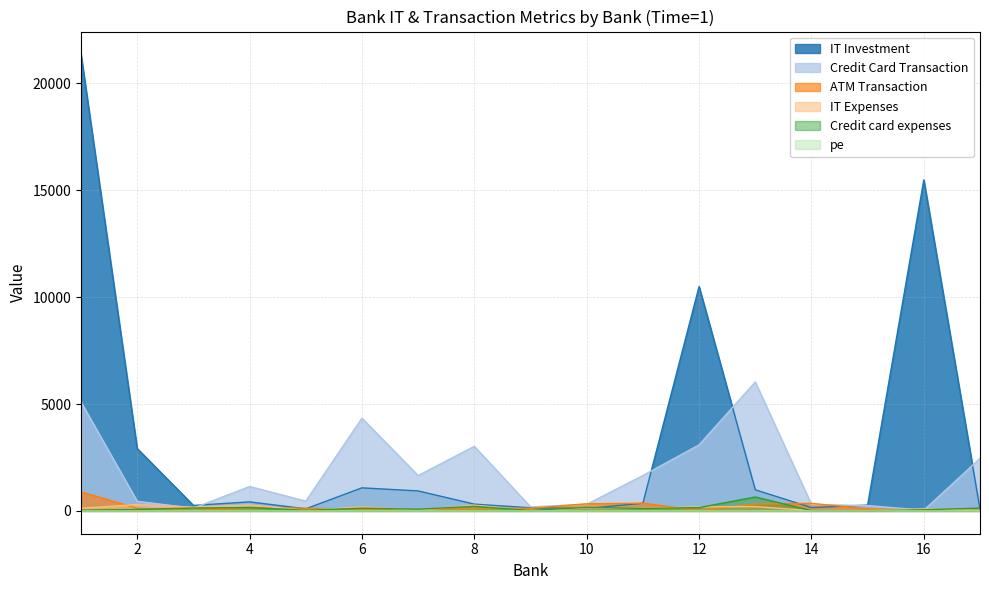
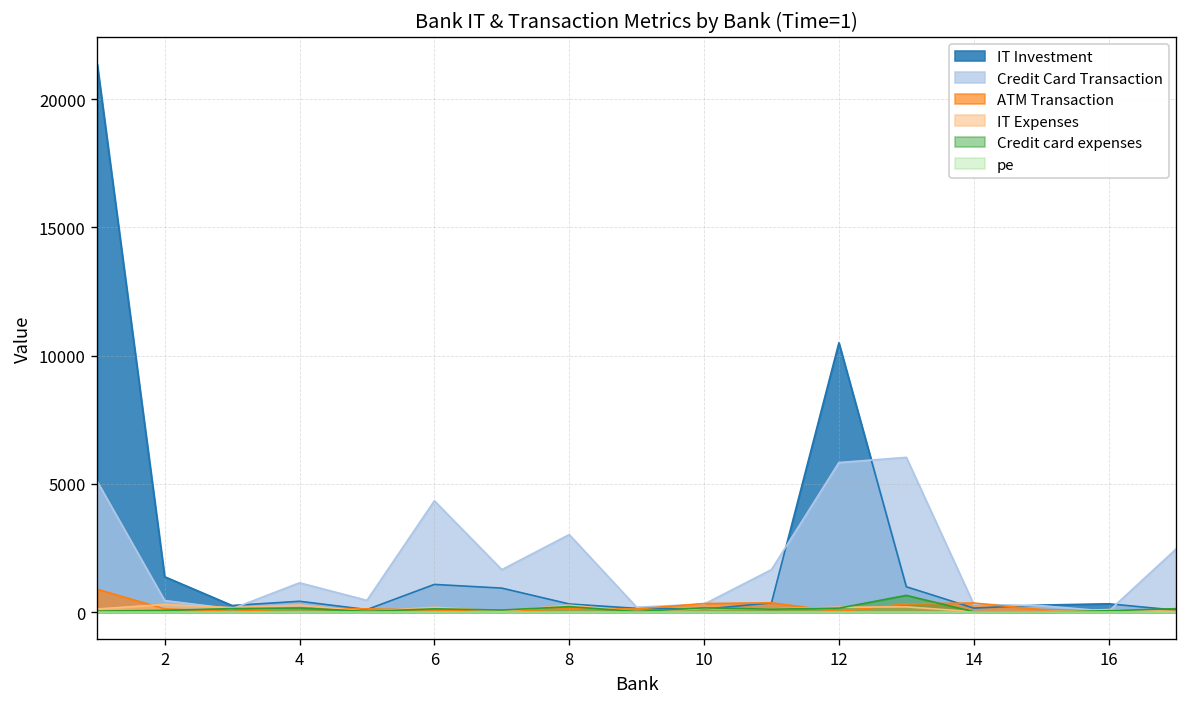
IT Investment, 2: 2900 -> 1400
Credit Card Transaction, 12: 3100 -> 5800
IT Investment, 16: 15500 -> 300
